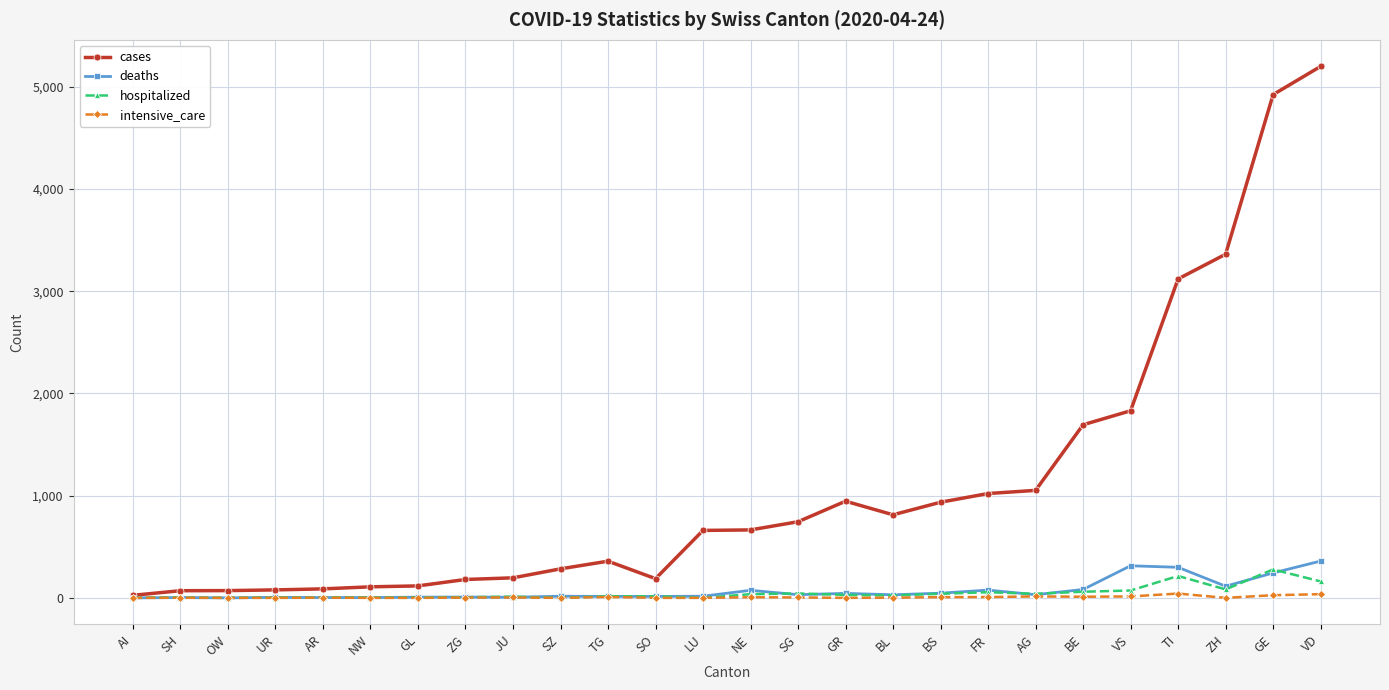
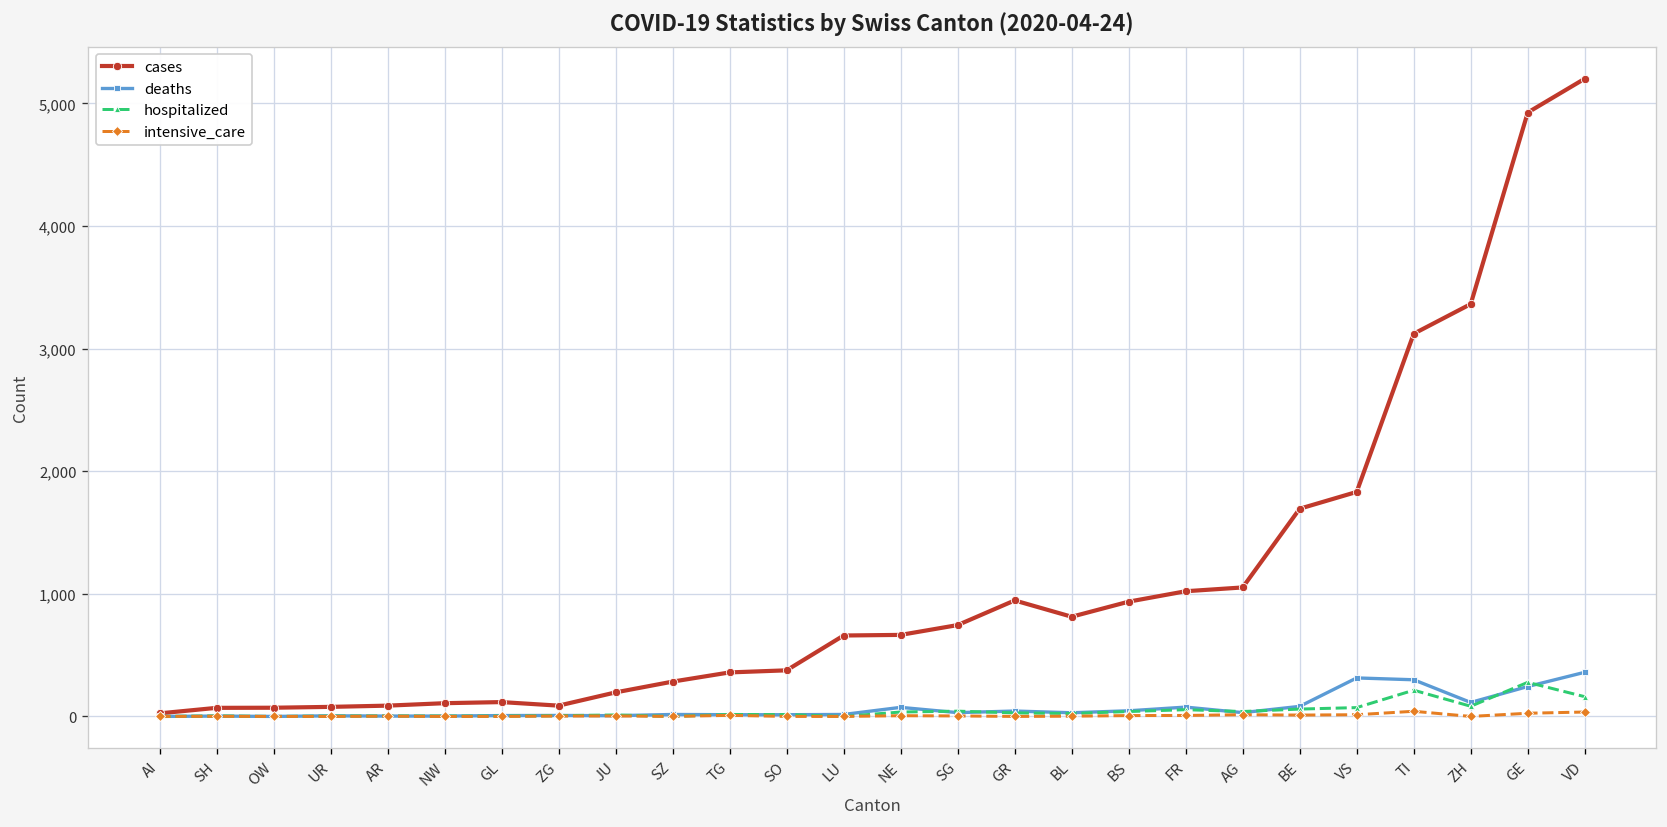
cases, ZG: 180 -> 90
cases, SO: 190 -> 380
